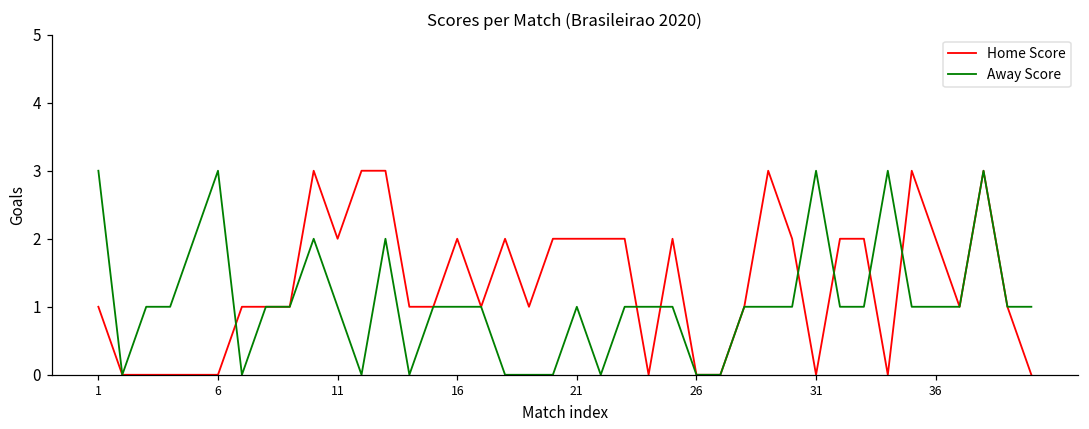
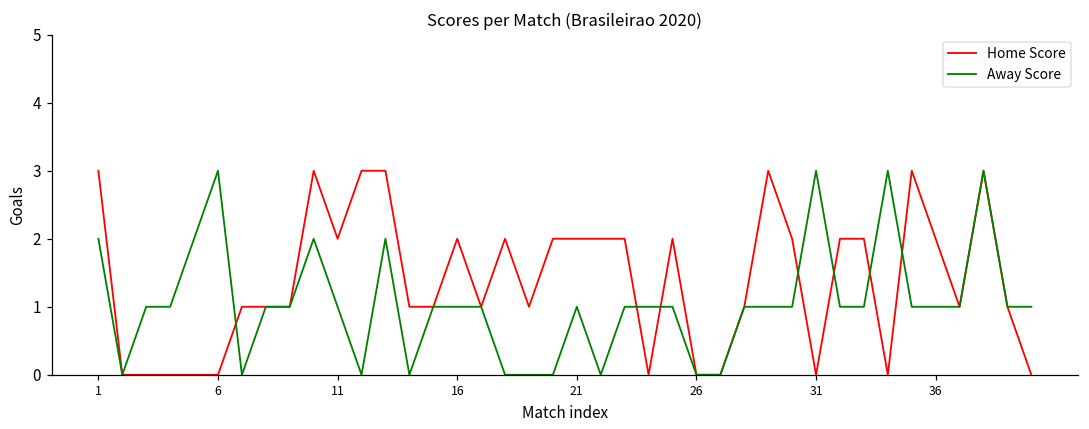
Home Score, 1: 1 -> 3
Away Score, 1: 3 -> 2
